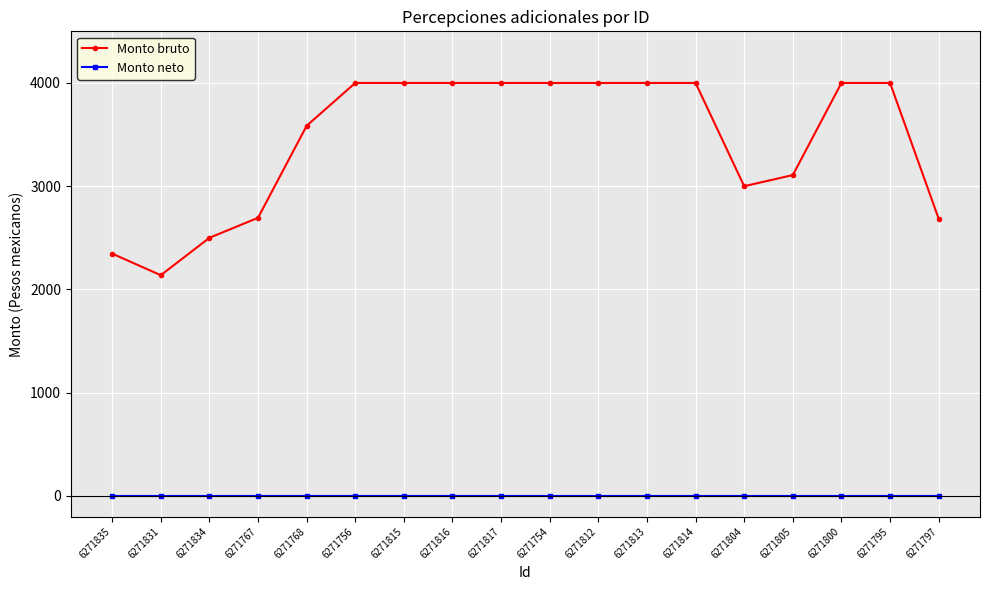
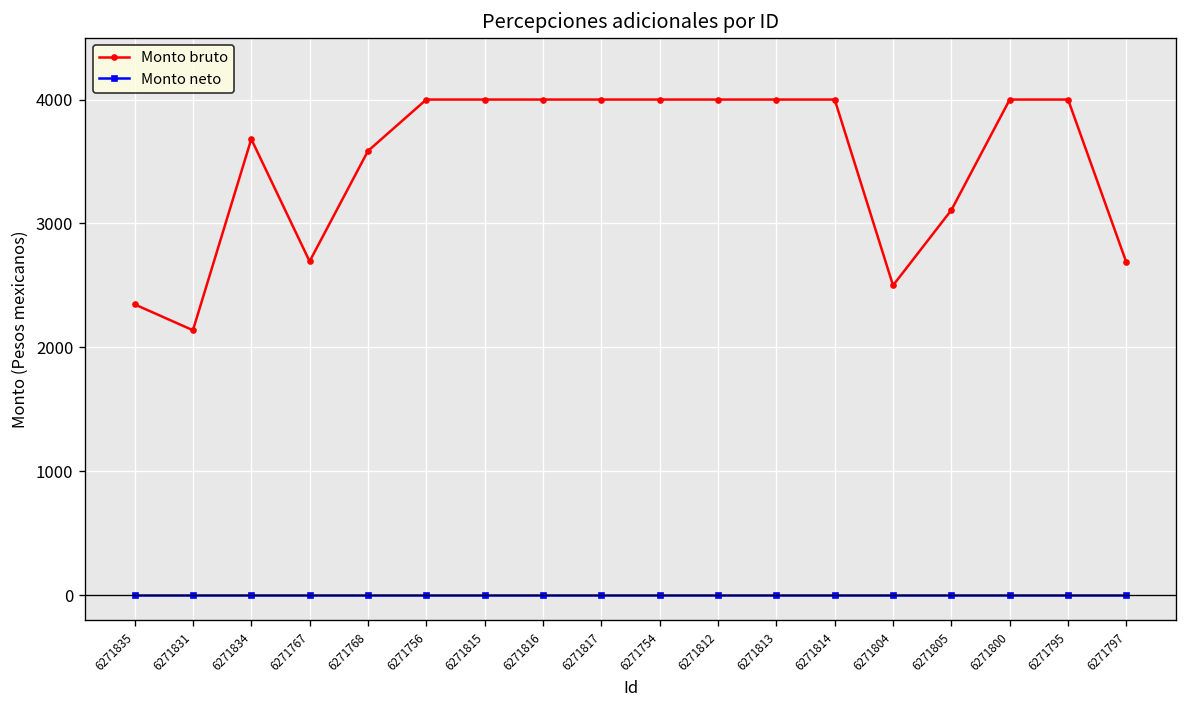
Monto bruto, 6271834: 2500 -> 3680
Monto bruto, 6271804: 3000 -> 2500
